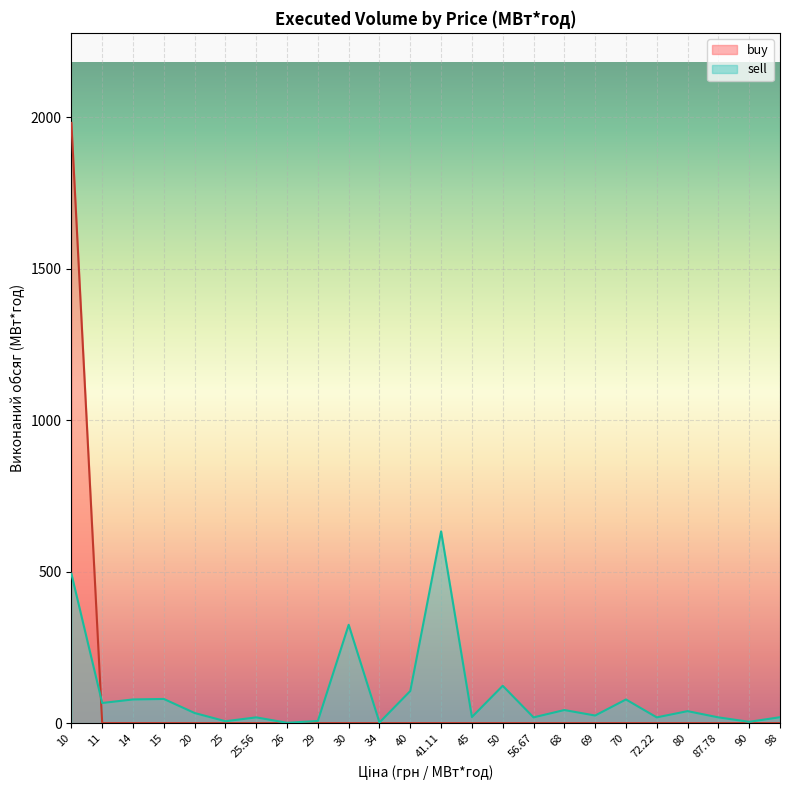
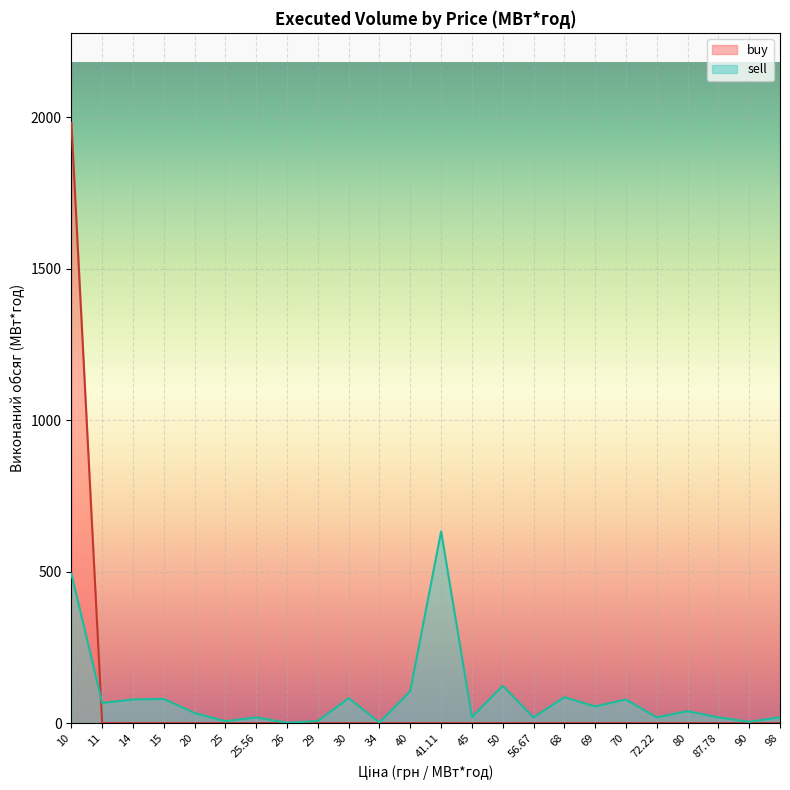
sell, 30: 320 -> 80
sell, 68: 40 -> 90
sell, 69: 30 -> 50
